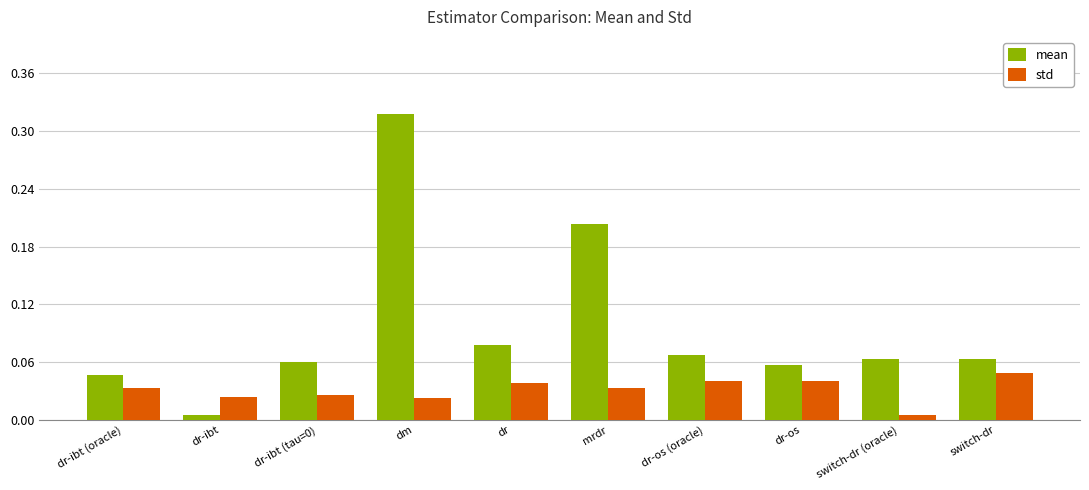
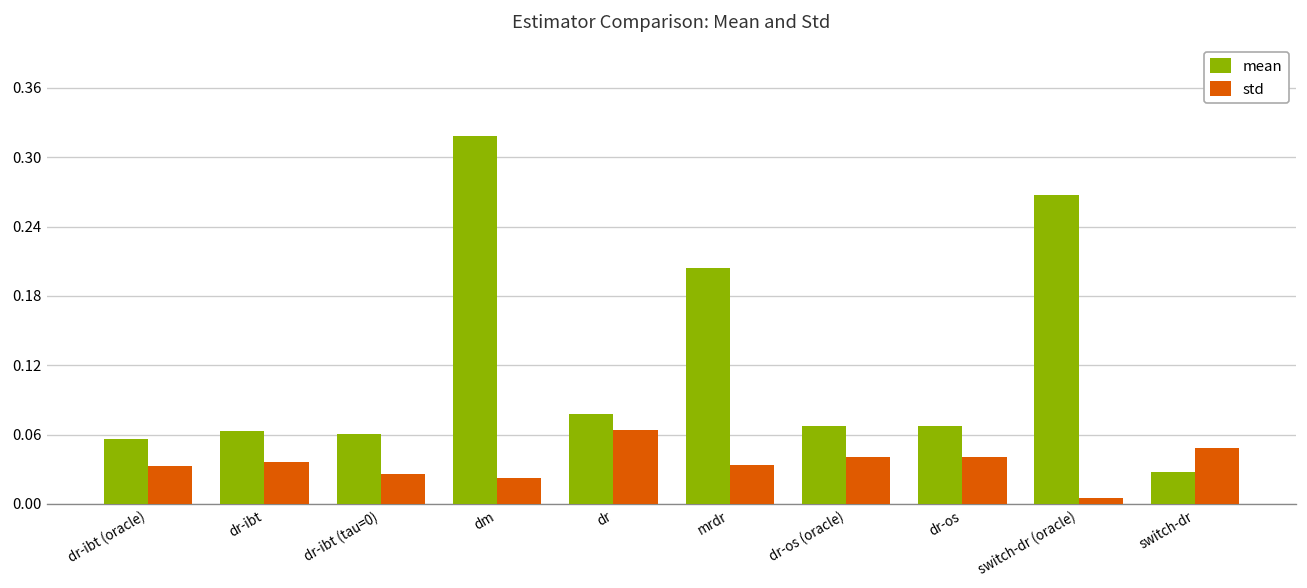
mean, dr-ibt (oracle): 0.05 -> 0.06
mean, dr-ibt: 0.01 -> 0.06
std, dr-ibt: 0.02 -> 0.04
std, dr: 0.04 -> 0.06
mean, dr-os: 0.06 -> 0.07
mean, switch-dr (oracle): 0.06 -> 0.27
mean, switch-dr: 0.06 -> 0.03
